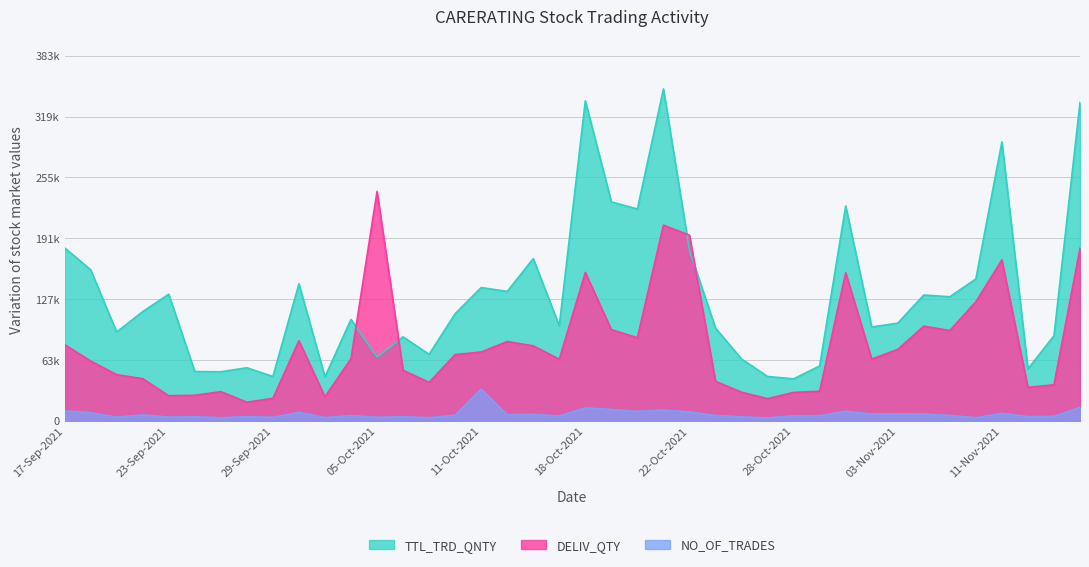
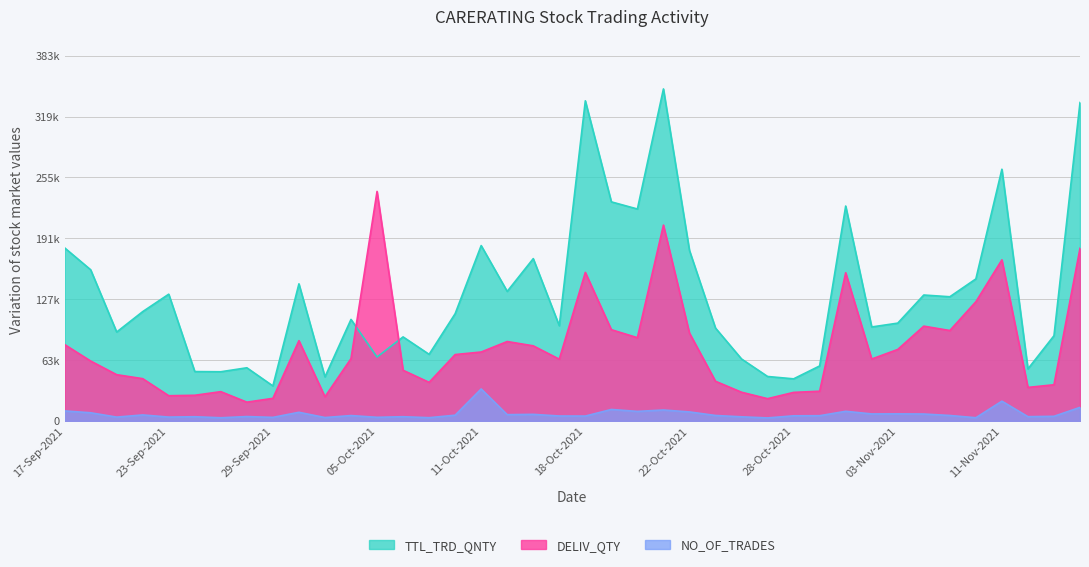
TTL_TRD_QNTY, 29-Sep-2021: 50000 -> 40000
TTL_TRD_QNTY, 11-Oct-2021: 140000 -> 180000
NO_OF_TRADES, 18-Oct-2021: 14000 -> 5000
DELIV_QTY, 22-Oct-2021: 200000 -> 90000
TTL_TRD_QNTY, 11-Nov-2021: 290000 -> 260000
NO_OF_TRADES, 11-Nov-2021: 10000 -> 20000
